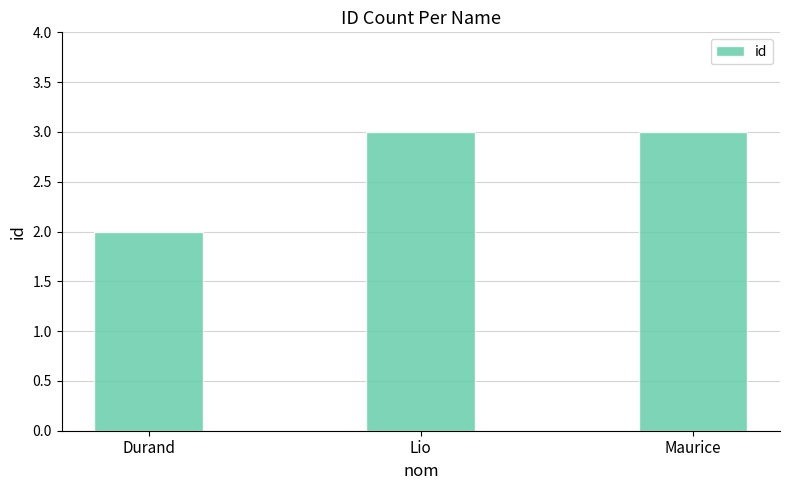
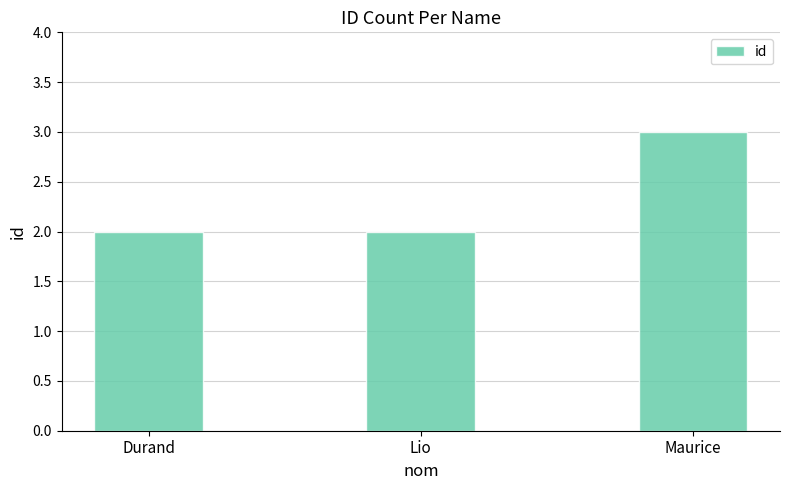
Lio: 3 -> 2
